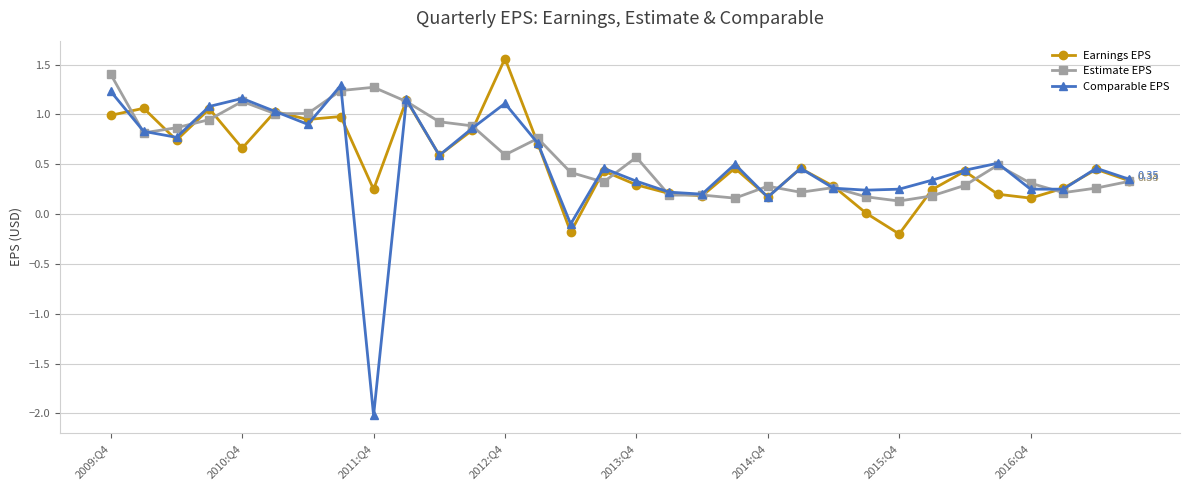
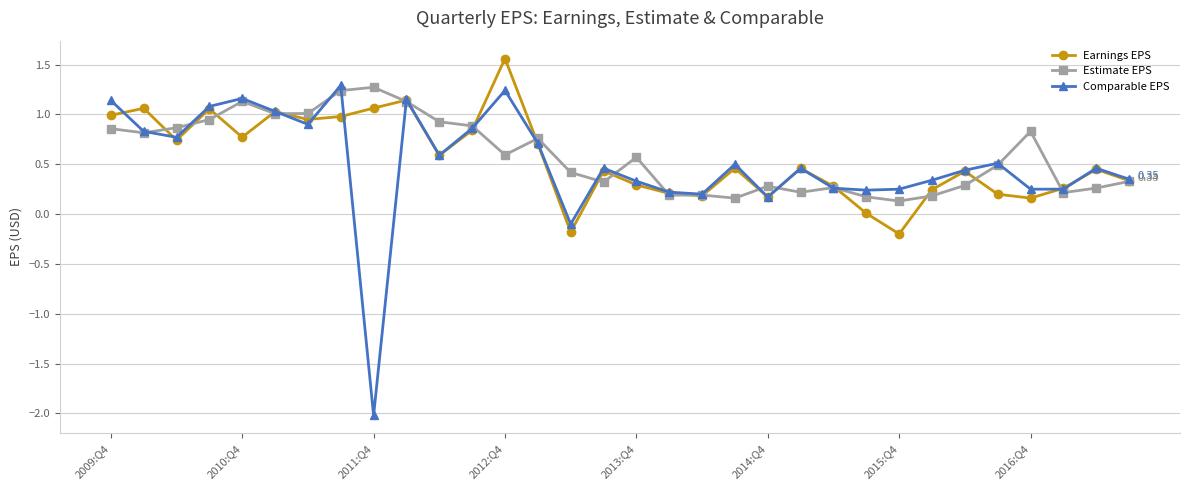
Estimate EPS, 2009:Q4: 1.4 -> 0.9
Comparable EPS, 2009:Q4: 1.2 -> 1.1
Earnings EPS, 2010:Q4: 0.7 -> 0.8
Earnings EPS, 2011:Q4: 0.2 -> 1.1
Comparable EPS, 2012:Q4: 1.1 -> 1.2
Estimate EPS, 2016:Q4: 0.3 -> 0.8
